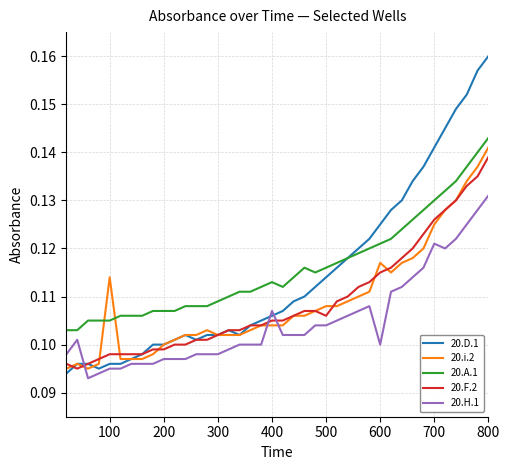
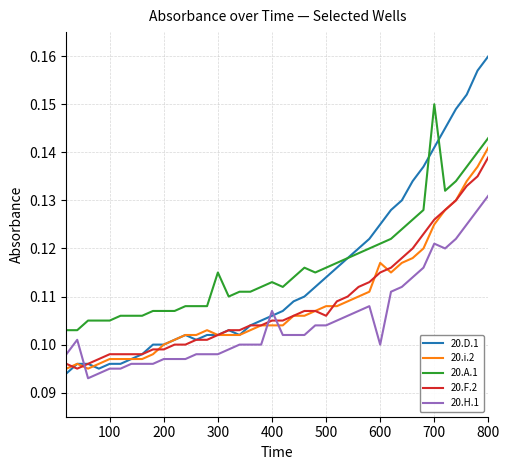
20.i.2, 100: 0.114 -> 0.097
20.A.1, 300: 0.109 -> 0.115
20.A.1, 700: 0.13 -> 0.15
